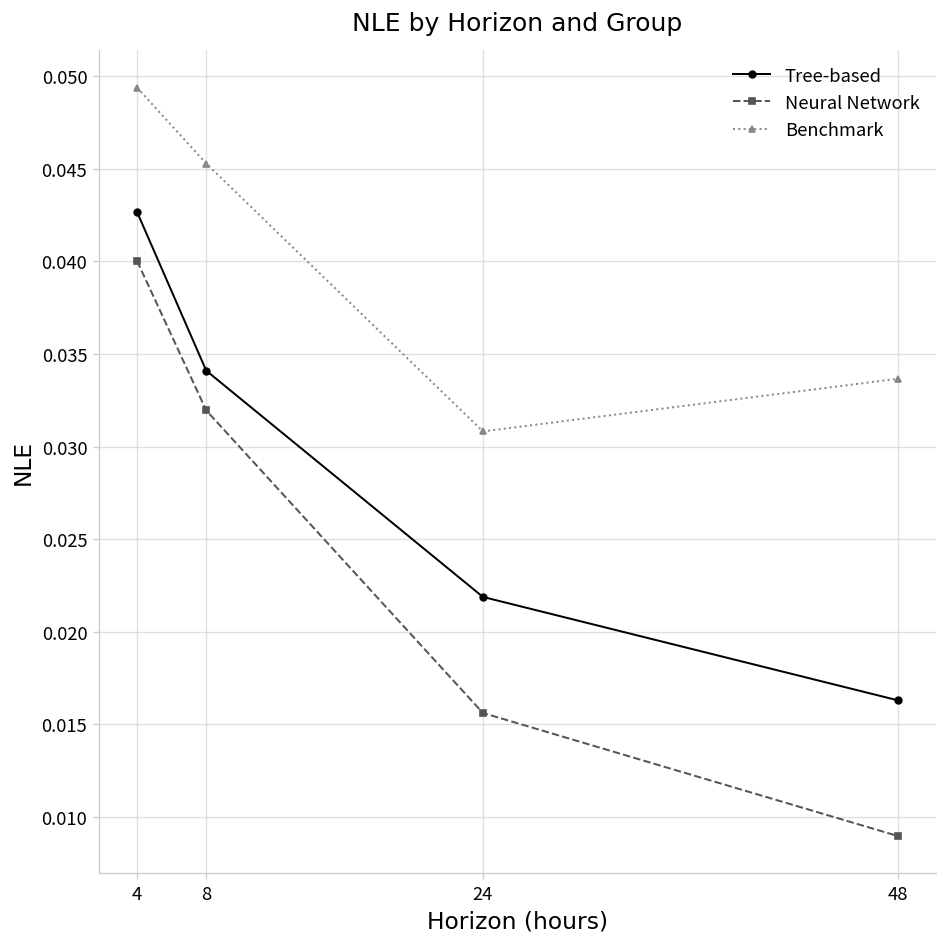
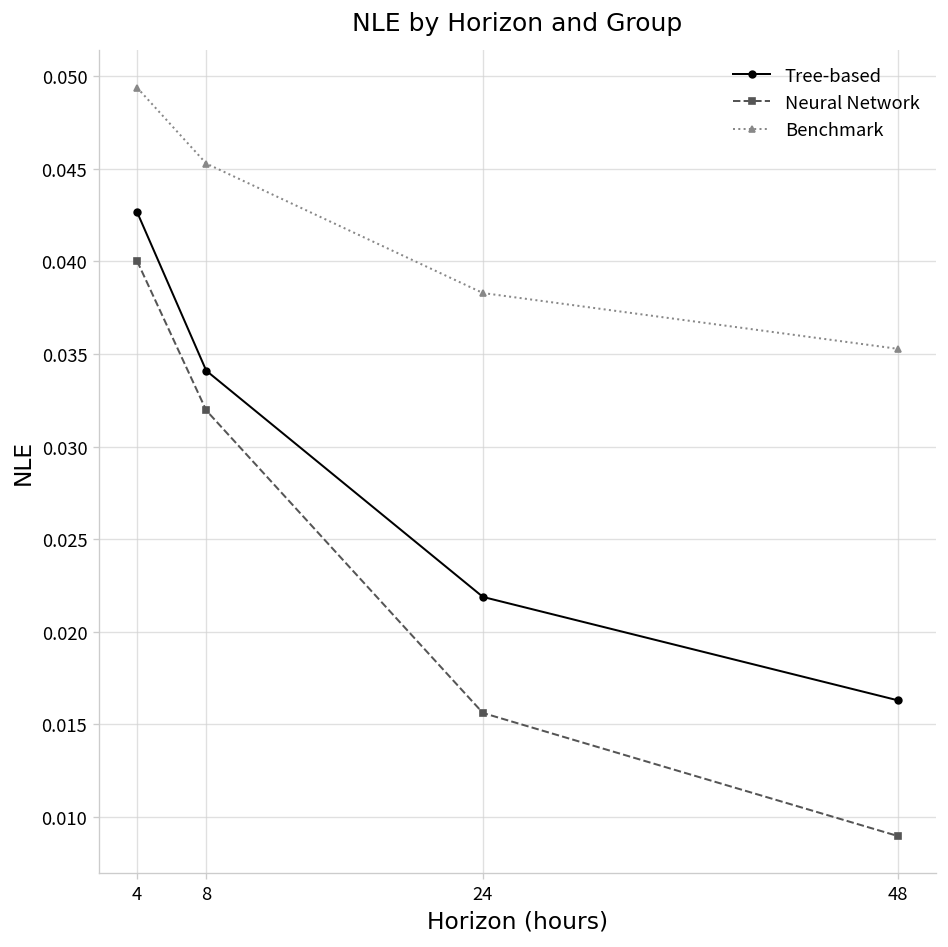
Benchmark, 24: 0.0308 -> 0.0383
Benchmark, 48: 0.0337 -> 0.0353
